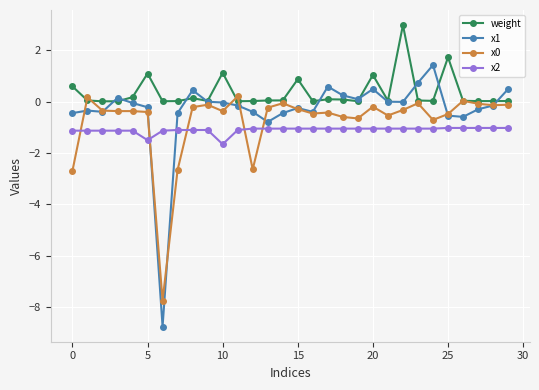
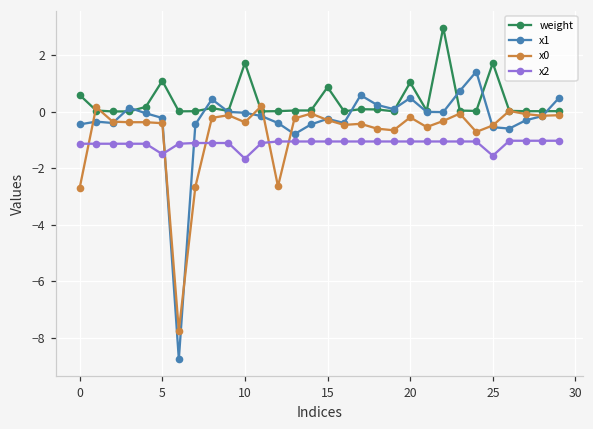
weight, 10: 1.1 -> 1.7
x2, 25: -1.0 -> -1.6
